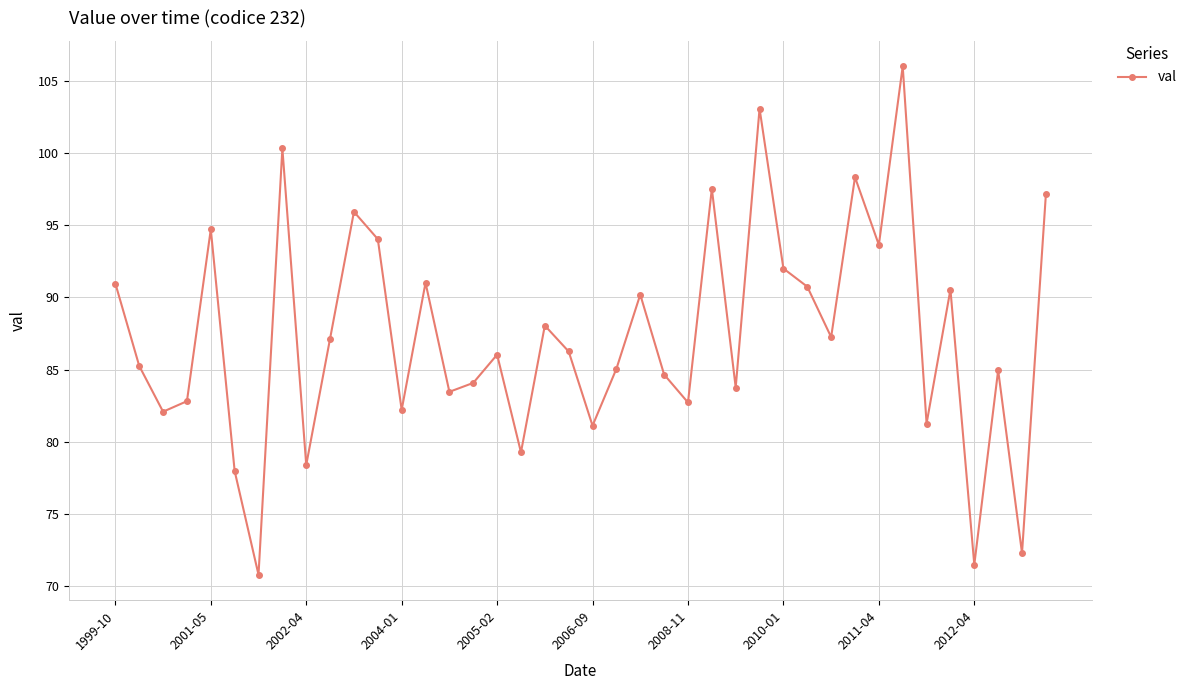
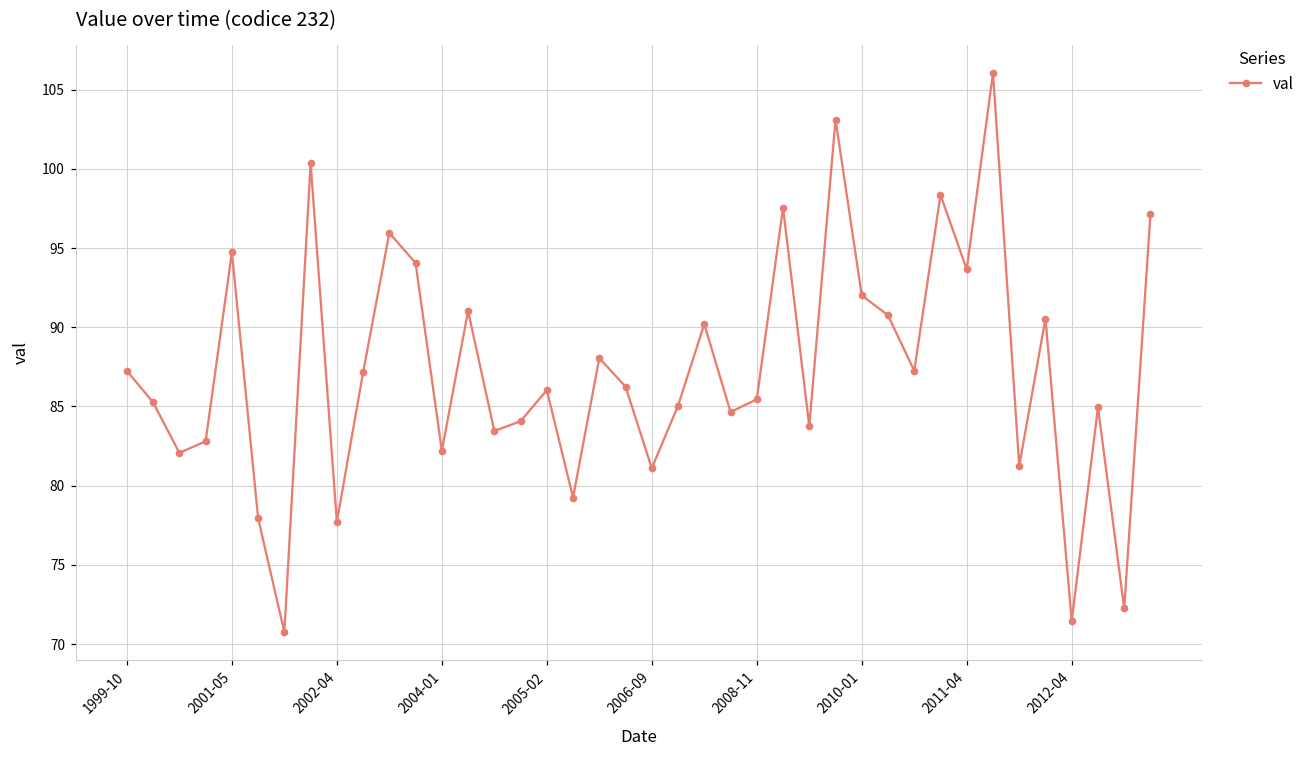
1999-10: 91.0 -> 87.3
2002-04: 78.4 -> 77.7
2008-11: 82.7 -> 85.5
